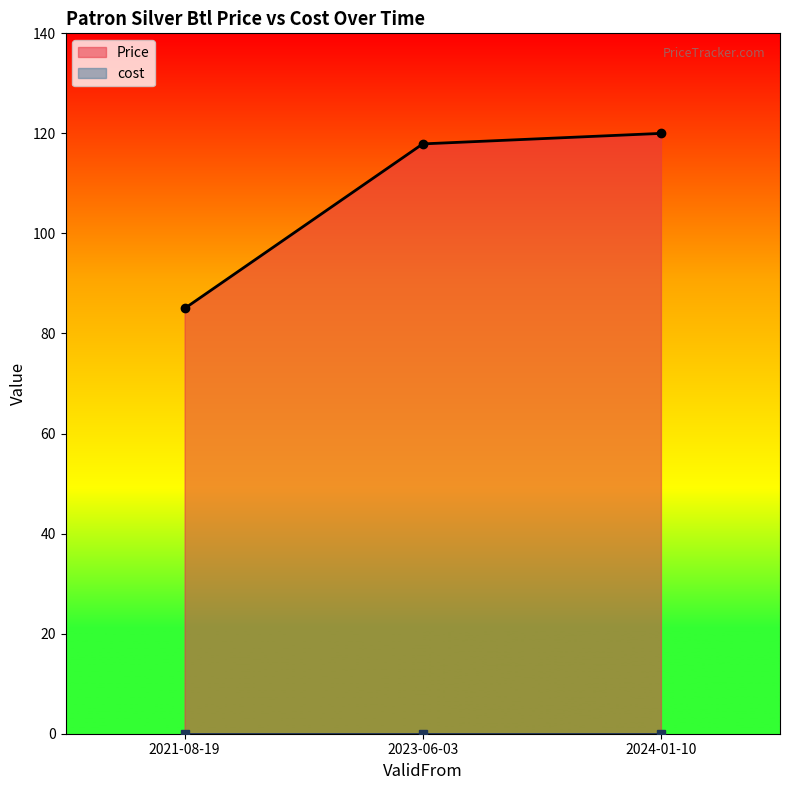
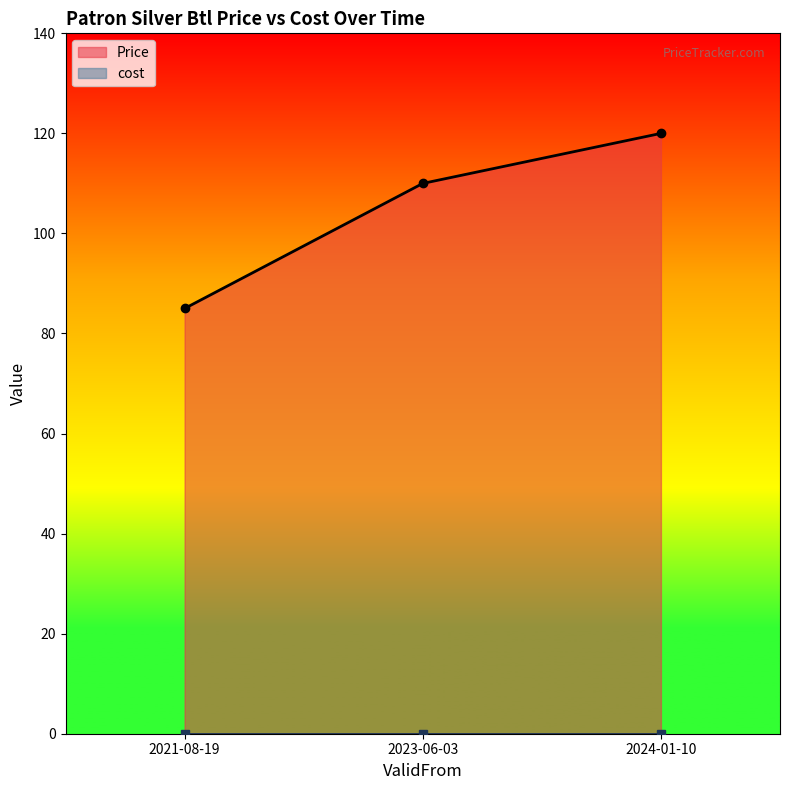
Price, 2023-06-03: 118 -> 110
